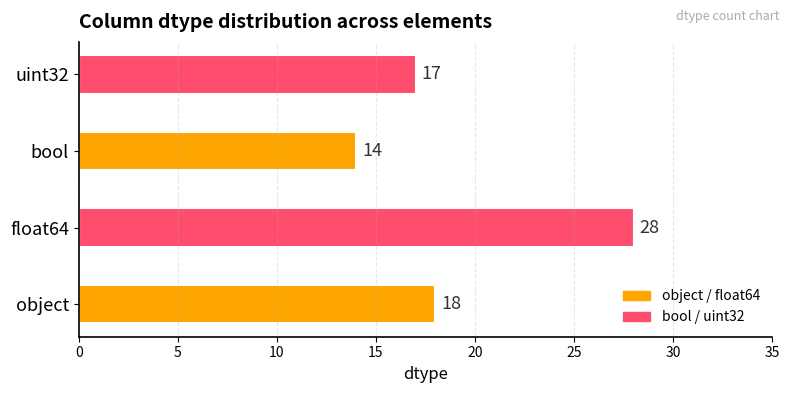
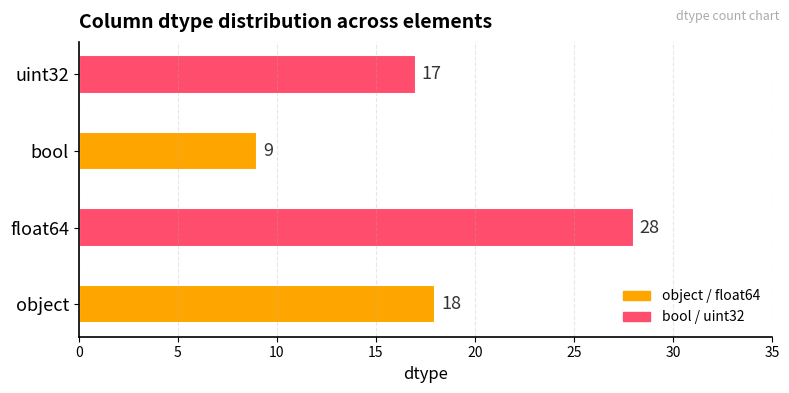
bool: 14 -> 9
